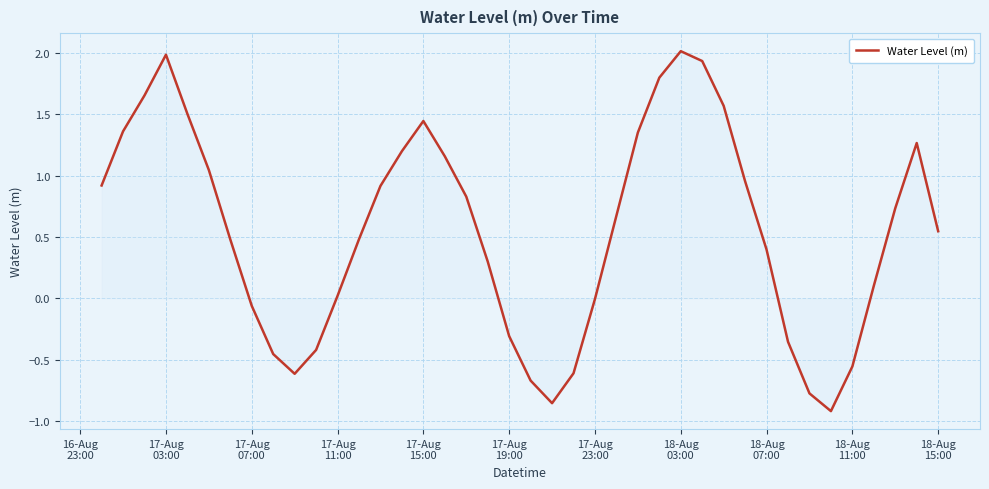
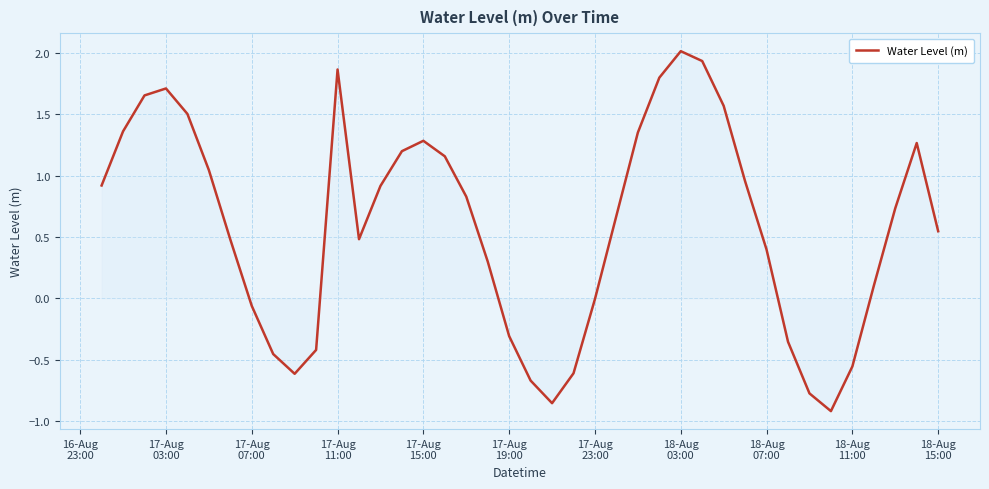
Water Level (m), 17-Aug 03:00: 1.99 -> 1.71
Water Level (m), 17-Aug 11:00: 0.02 -> 1.87
Water Level (m), 17-Aug 15:00: 1.45 -> 1.28
